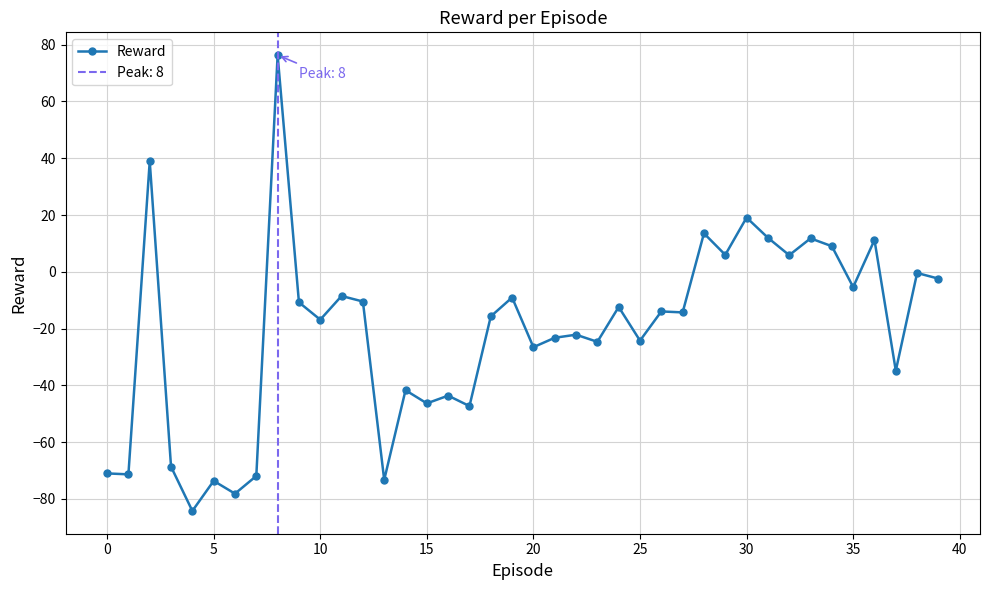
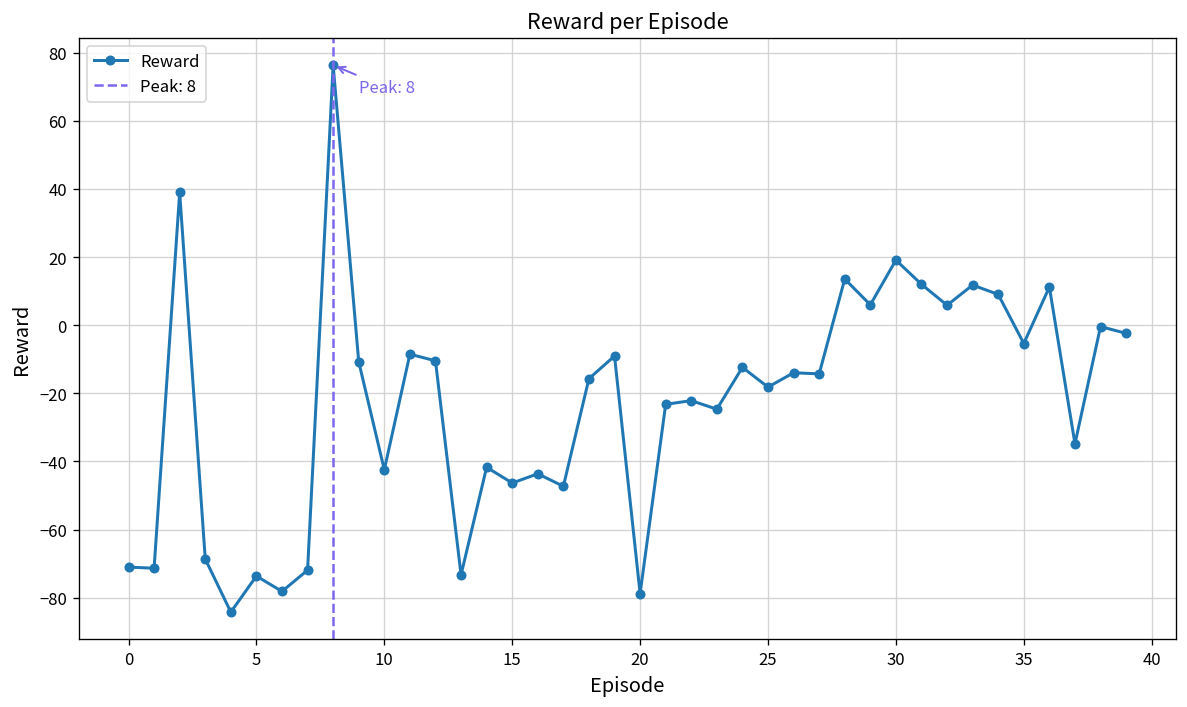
10: -17 -> -42
20: -27 -> -79
25: -24 -> -18
